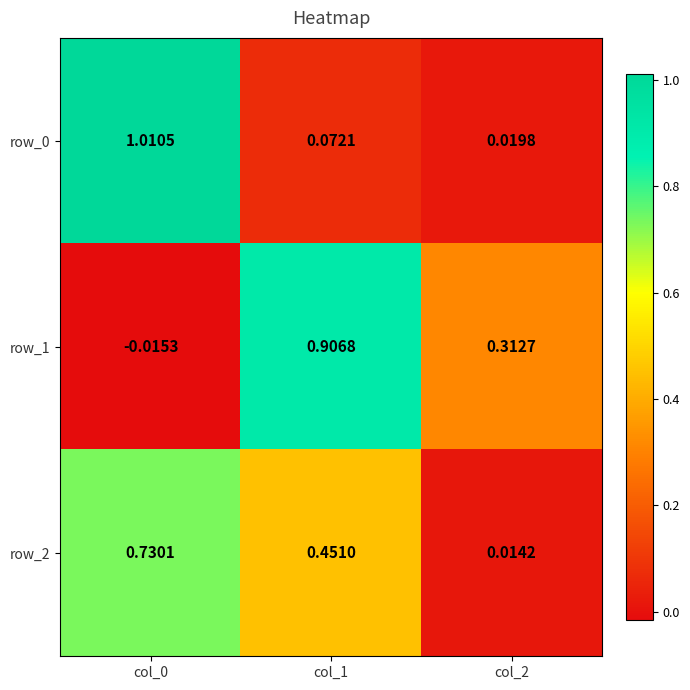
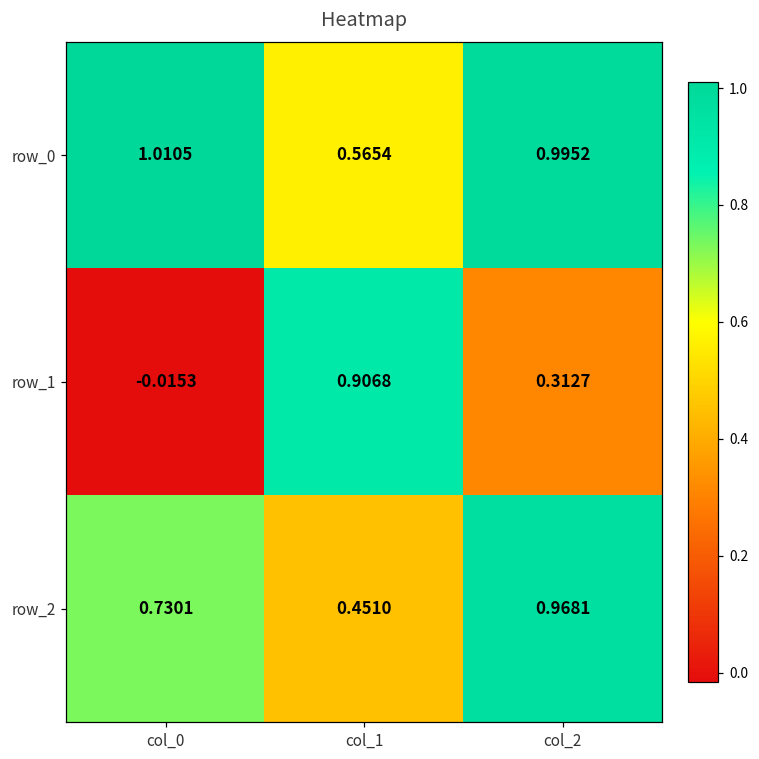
row_0, col_1: 0.0721 -> 0.5654
row_0, col_2: 0.0198 -> 0.9952
row_2, col_2: 0.0142 -> 0.9681
